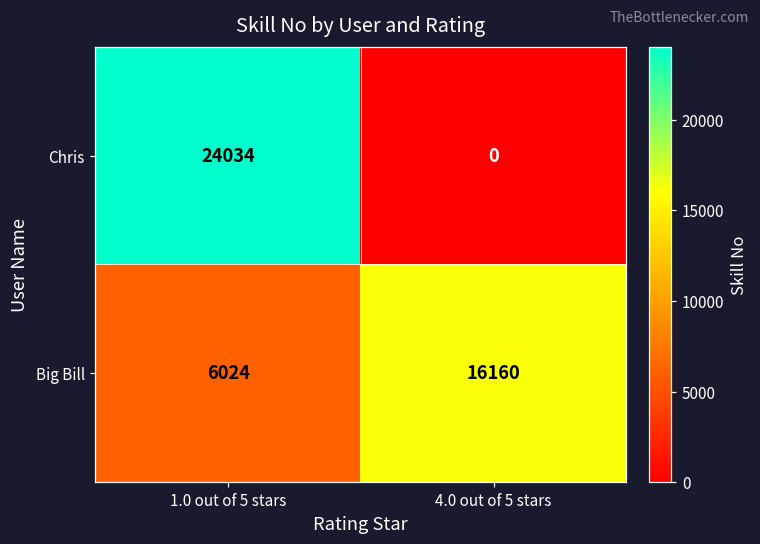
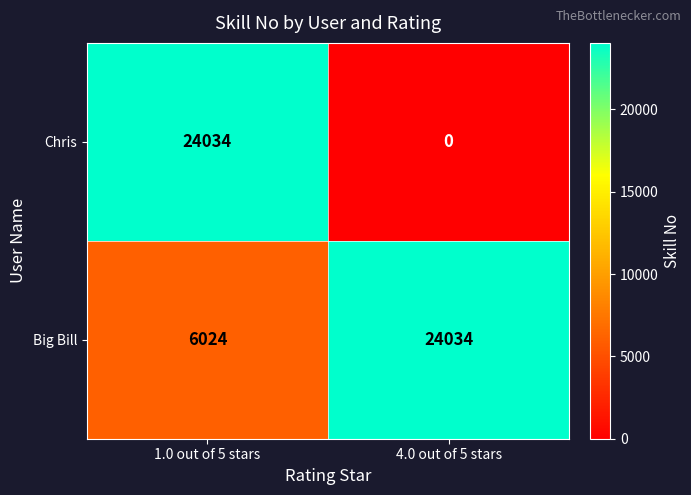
Big Bill, 4.0 out of 5 stars: 16160 -> 24034
